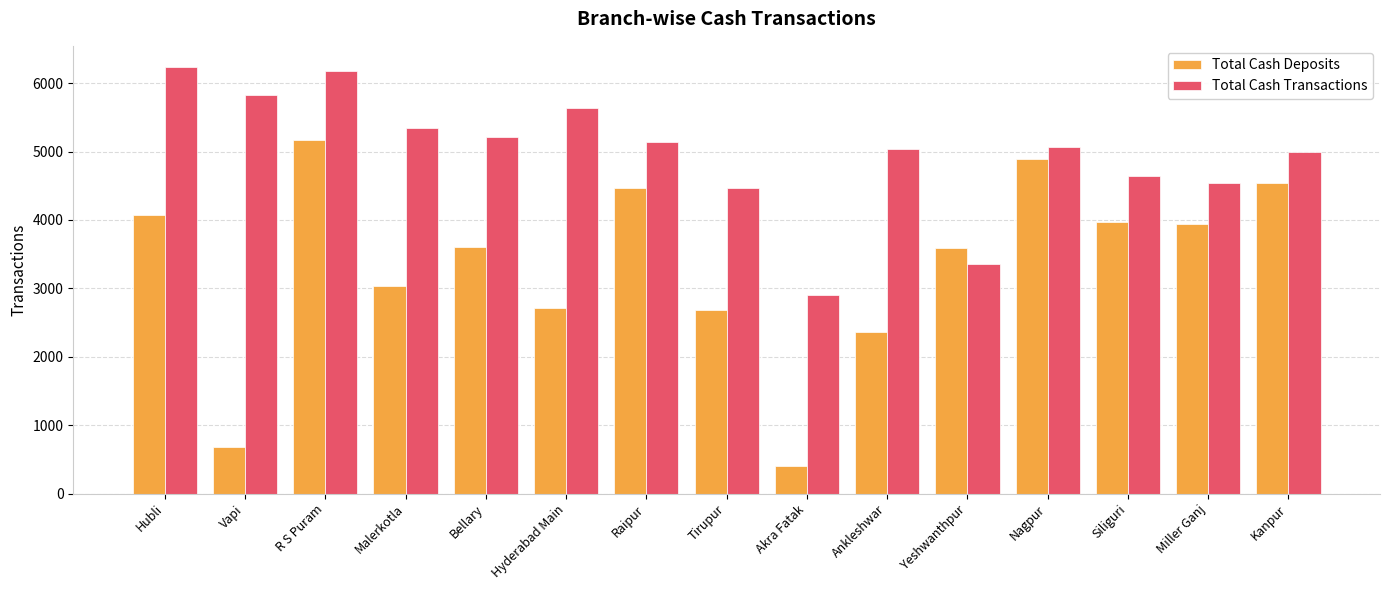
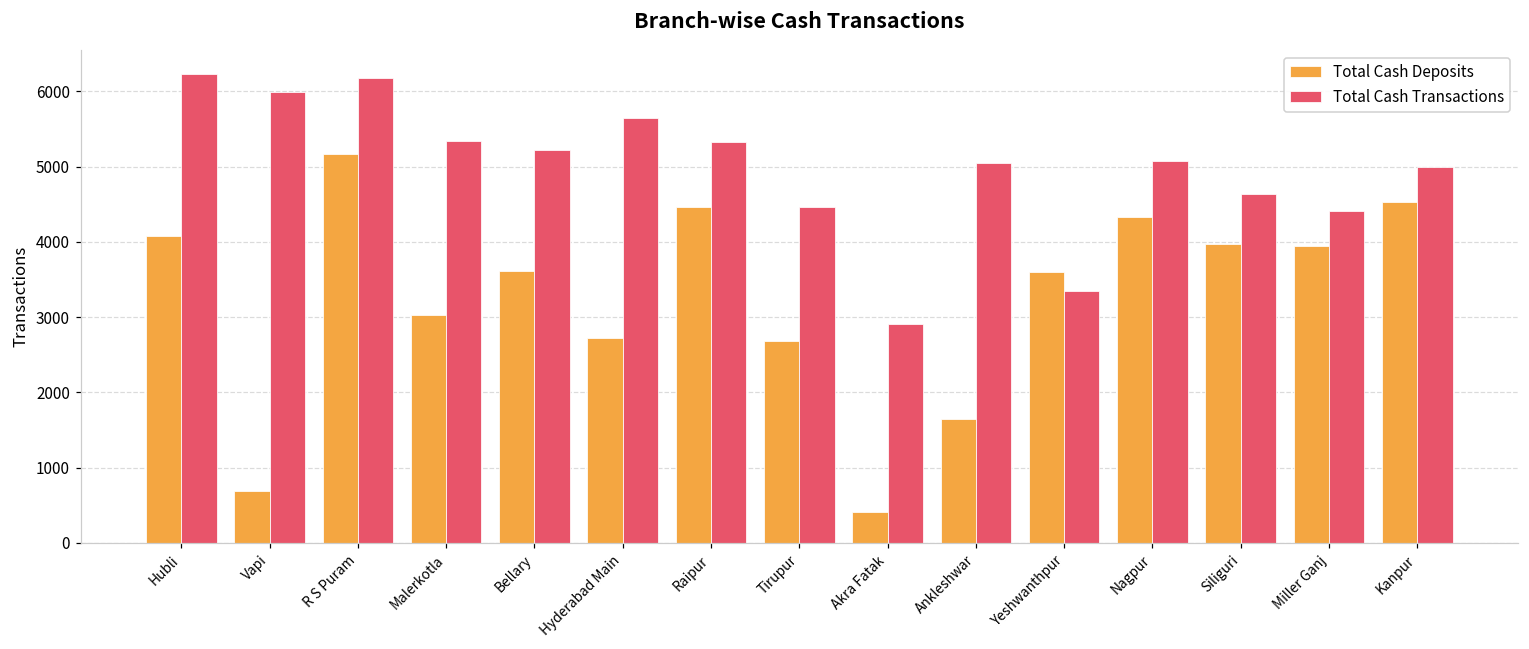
Total Cash Transactions, Vapi: 5800 -> 6000
Total Cash Transactions, Raipur: 5100 -> 5300
Total Cash Deposits, Ankleshwar: 2400 -> 1600
Total Cash Deposits, Nagpur: 4900 -> 4300
Total Cash Transactions, Miller Ganj: 4500 -> 4400
